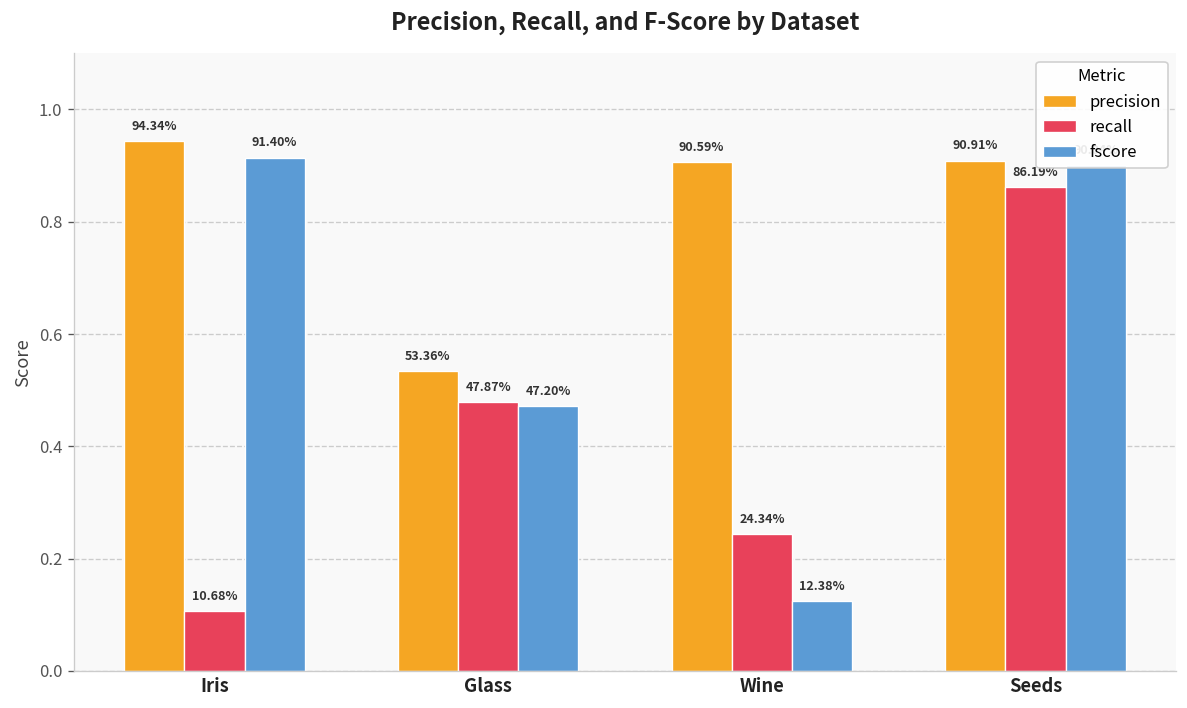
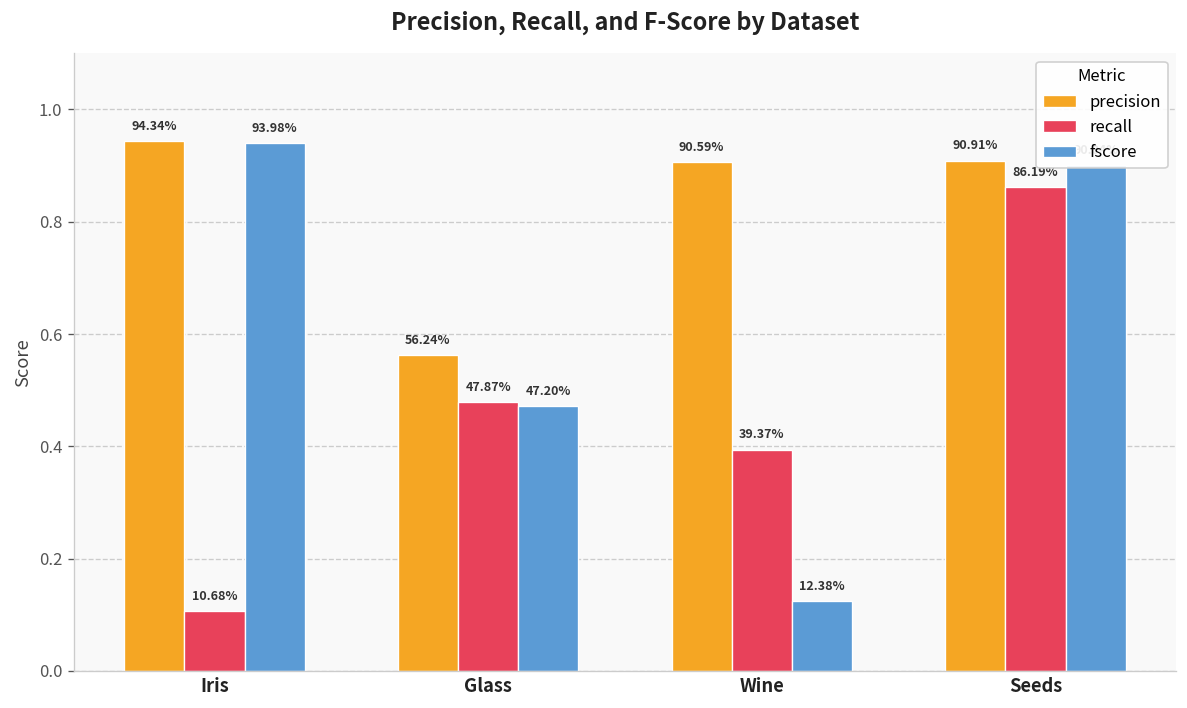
fscore, Iris: 91.40% -> 93.98%
precision, Glass: 53.36% -> 56.24%
recall, Wine: 24.34% -> 39.37%
